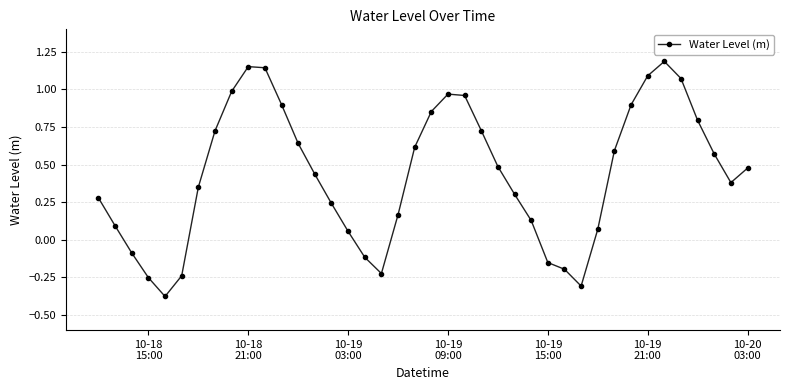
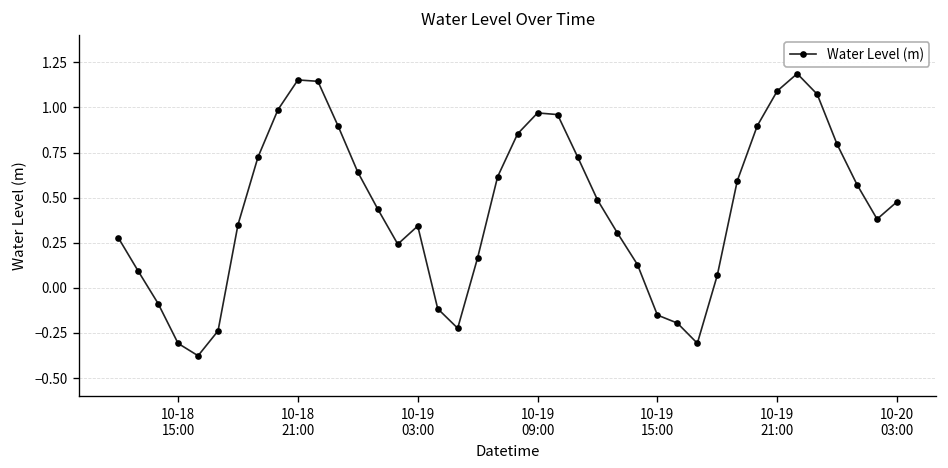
10-18 15:00: -0.25 -> -0.31
10-19 03:00: 0.06 -> 0.34
